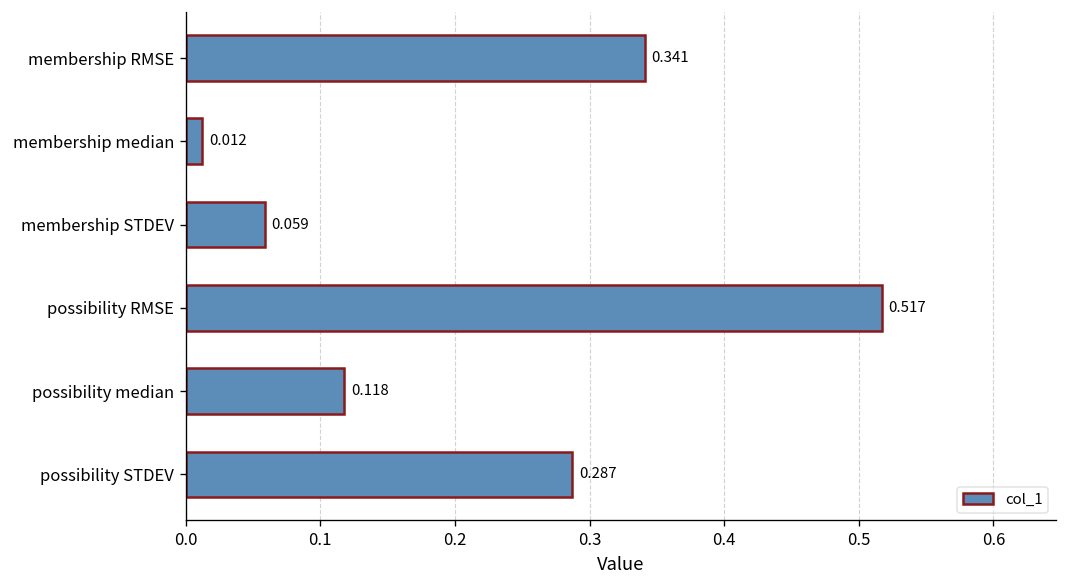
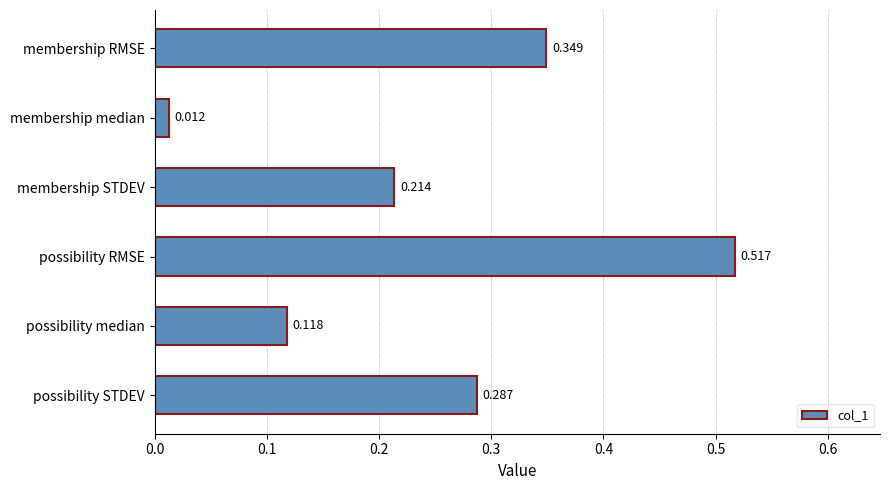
membership RMSE: 0.341 -> 0.349
membership STDEV: 0.059 -> 0.214
